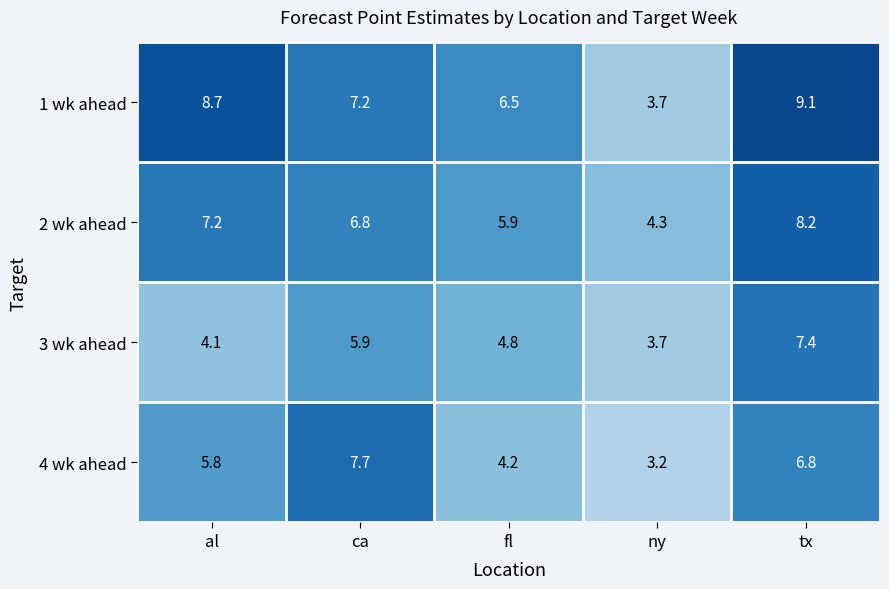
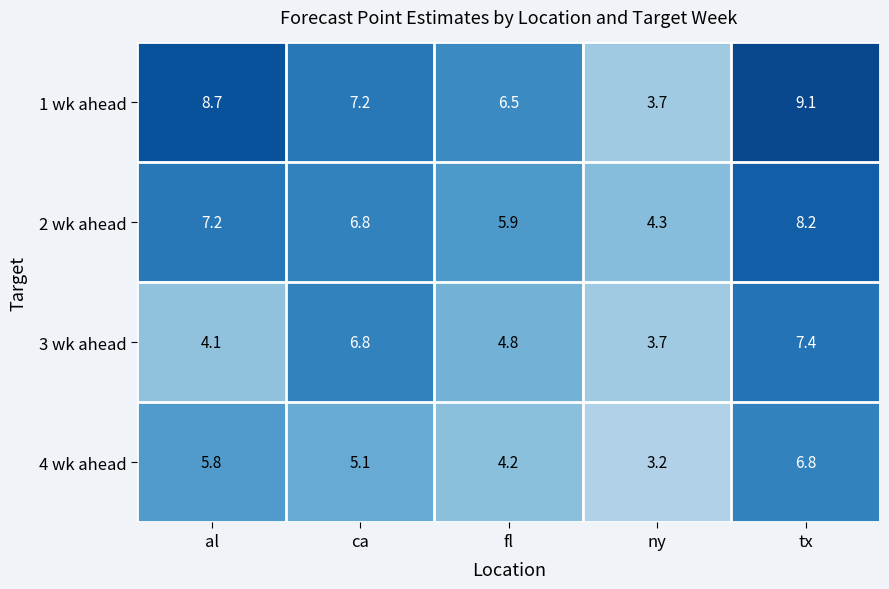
3 wk ahead, ca: 5.9 -> 6.8
4 wk ahead, ca: 7.7 -> 5.1
